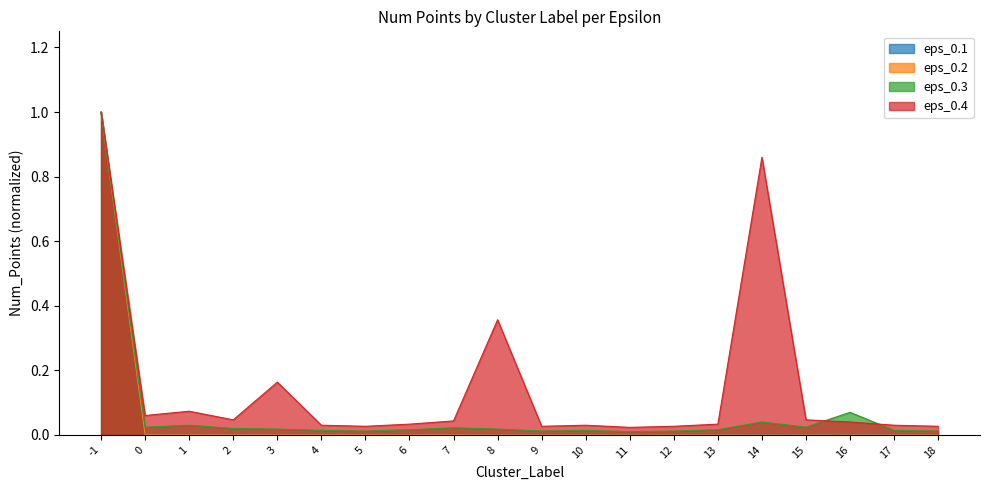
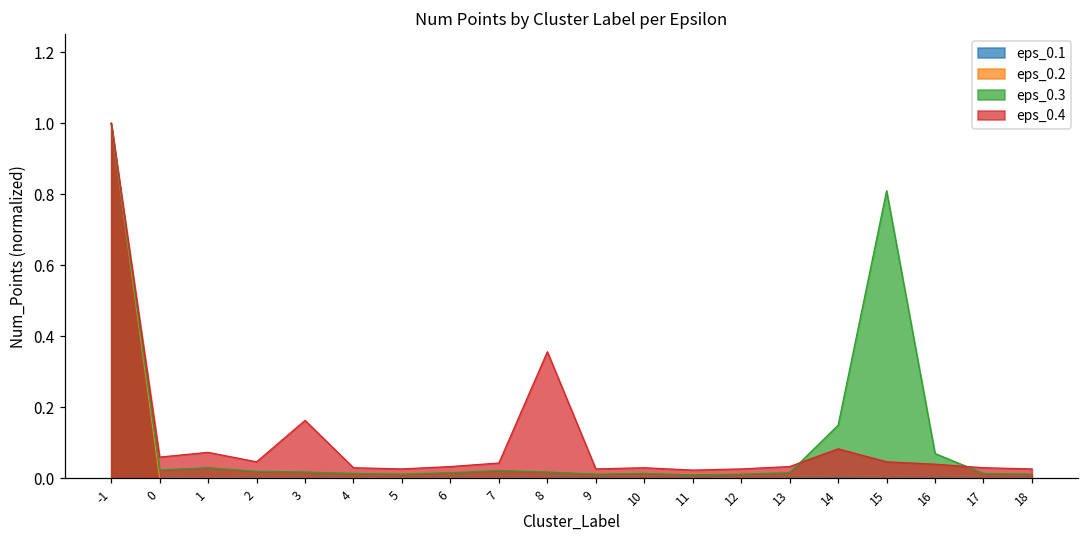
eps_0.3, 14: 0.04 -> 0.15
eps_0.4, 14: 0.86 -> 0.08
eps_0.3, 15: 0.02 -> 0.81
